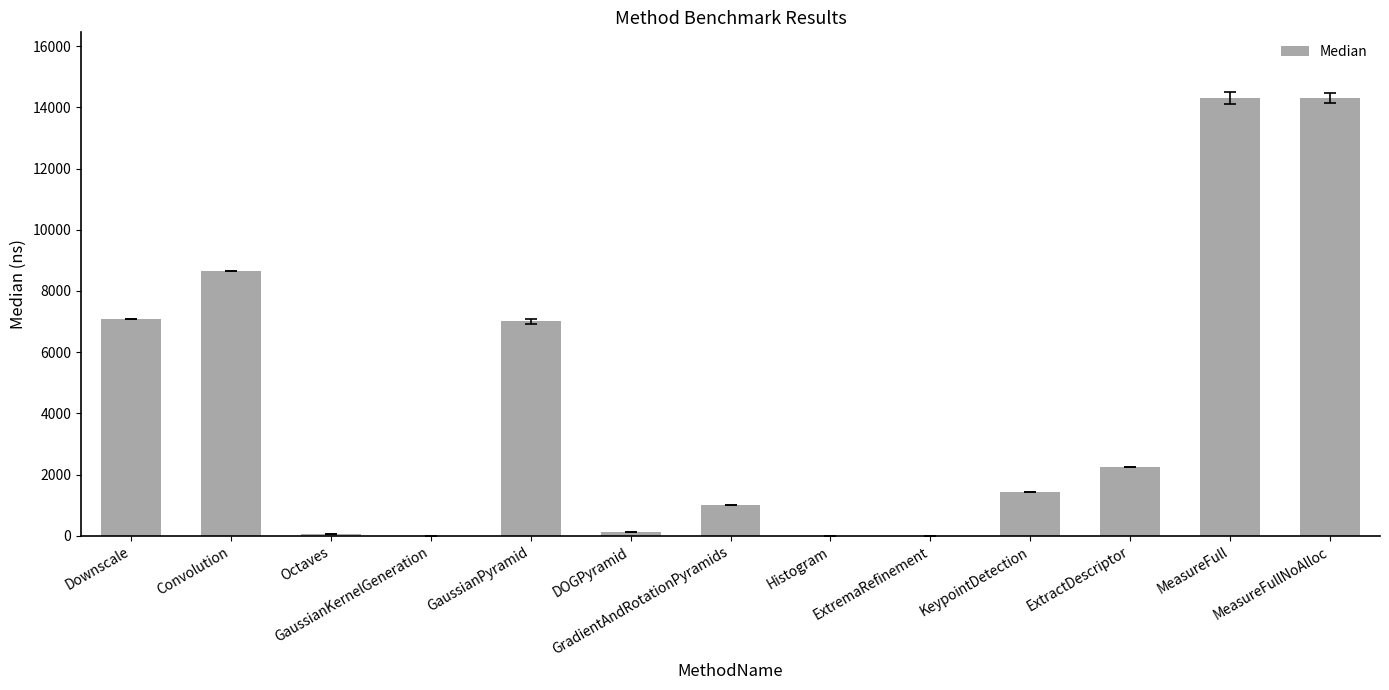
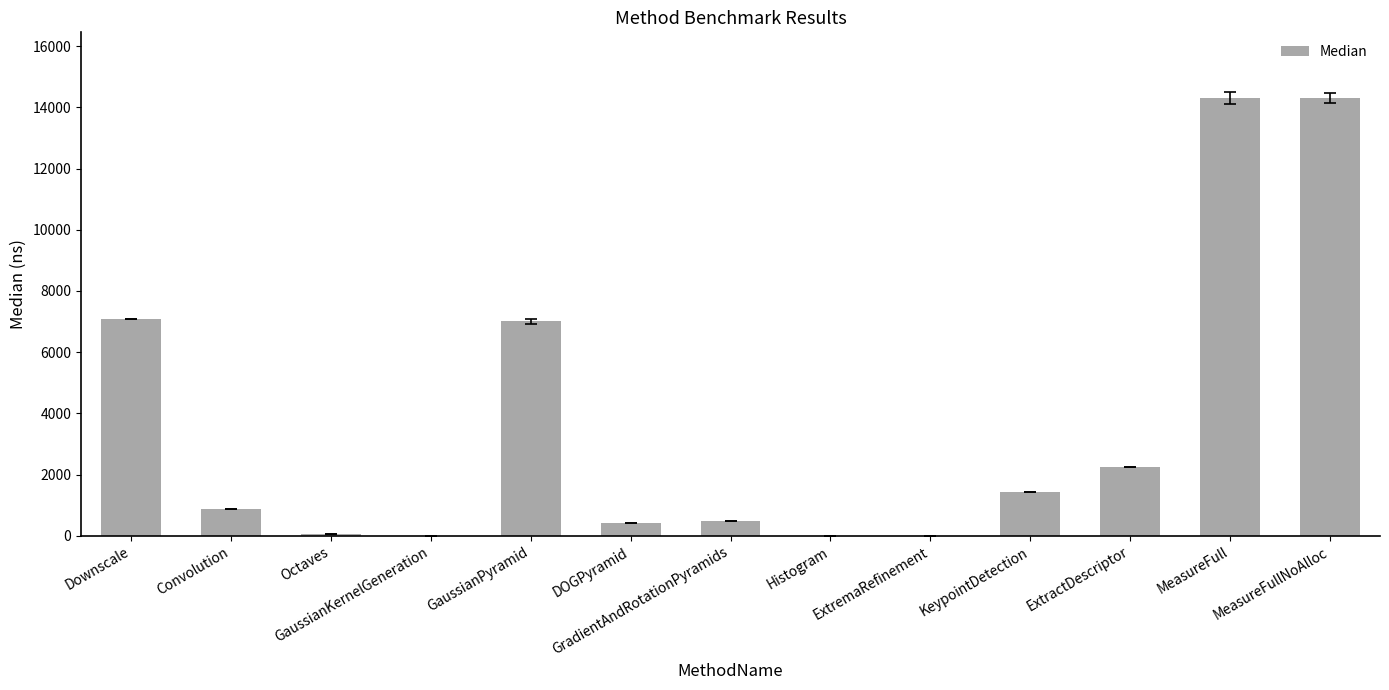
Median, Convolution: 8700 -> 900
Median, DOGPyramid: 100 -> 400
Median, GradientAndRotationPyramids: 1000 -> 500
